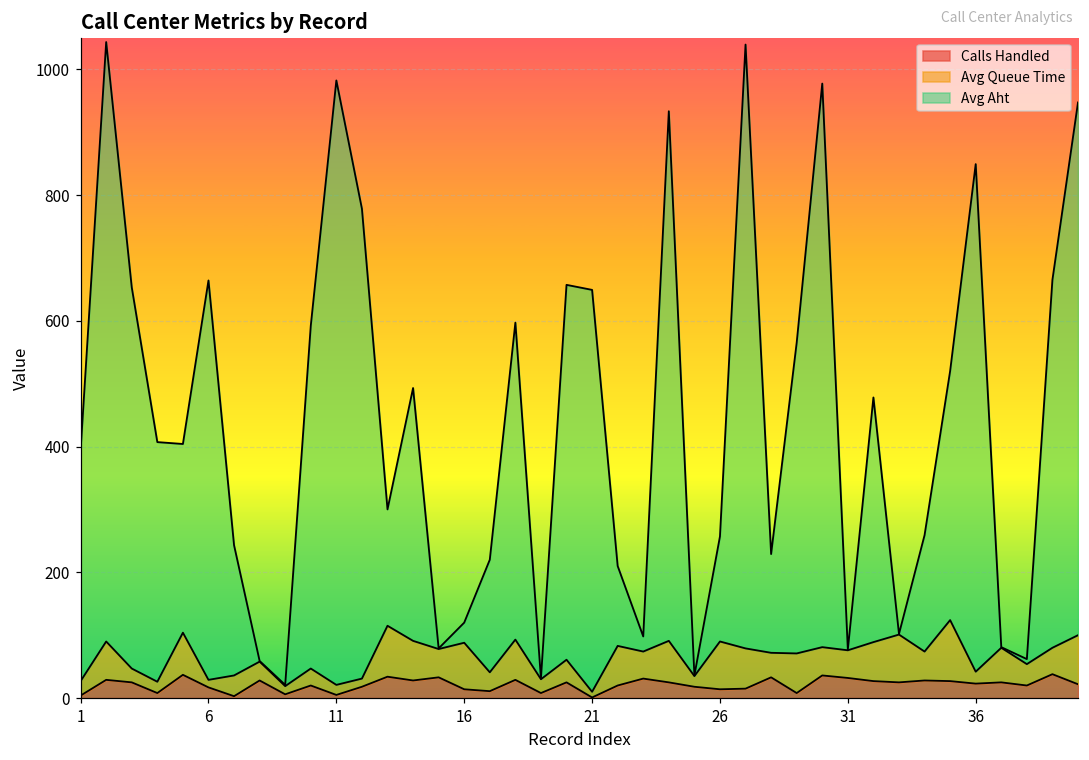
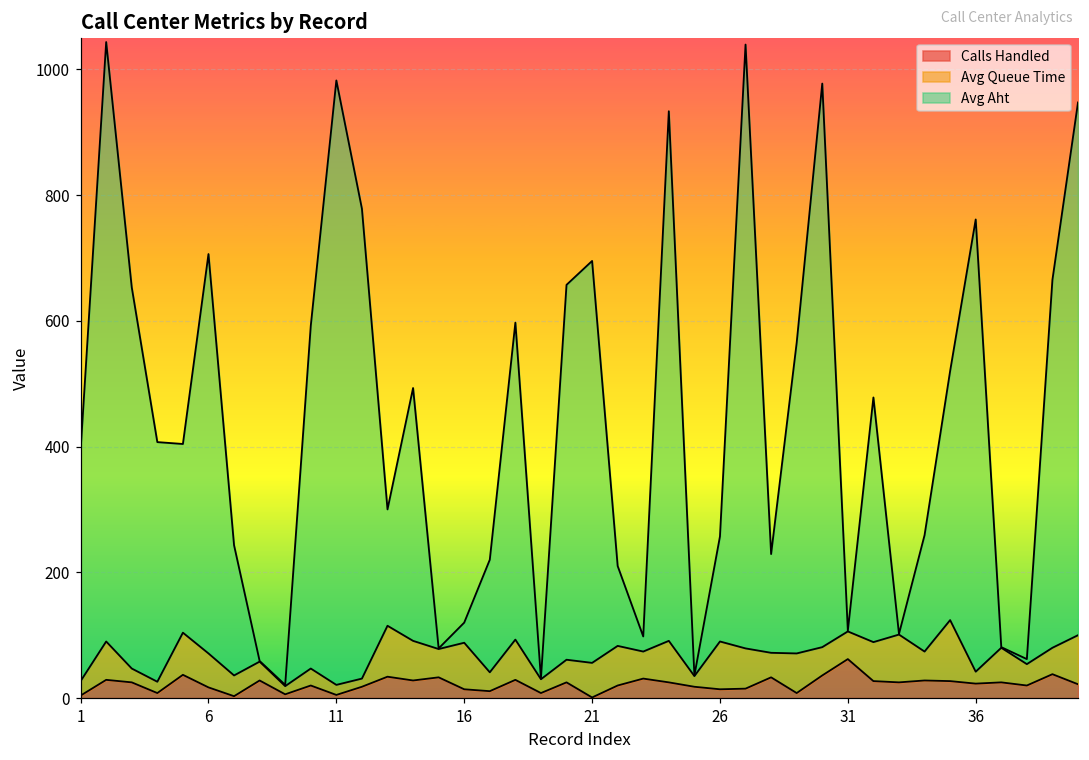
Avg Queue Time, 6: 10 -> 50
Avg Queue Time, 21: 10 -> 60
Calls Handled, 31: 30 -> 60
Avg Aht, 36: 810 -> 720
